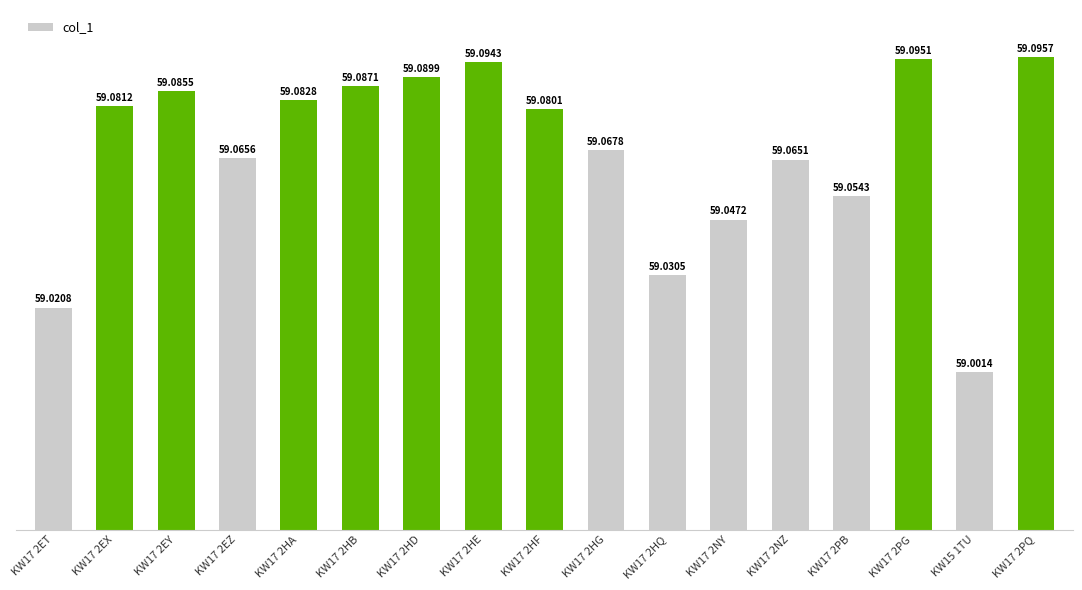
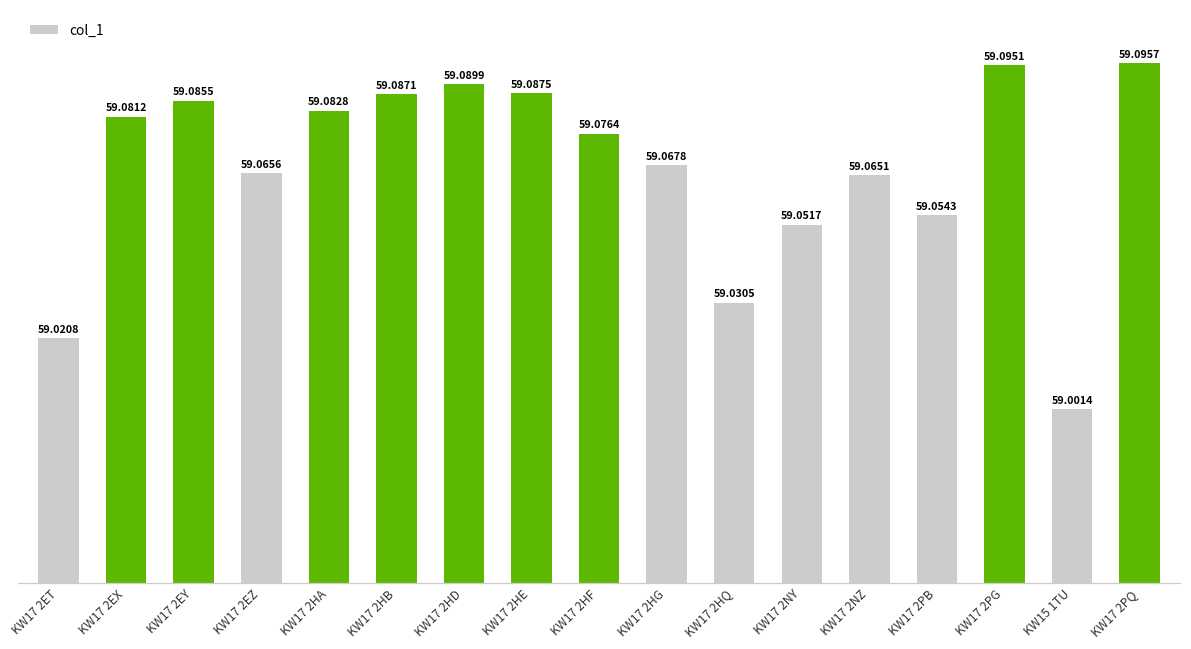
KW17 2HE: 59.0943 -> 59.0875
KW17 2HF: 59.0801 -> 59.0764
KW17 2NY: 59.0472 -> 59.0517
